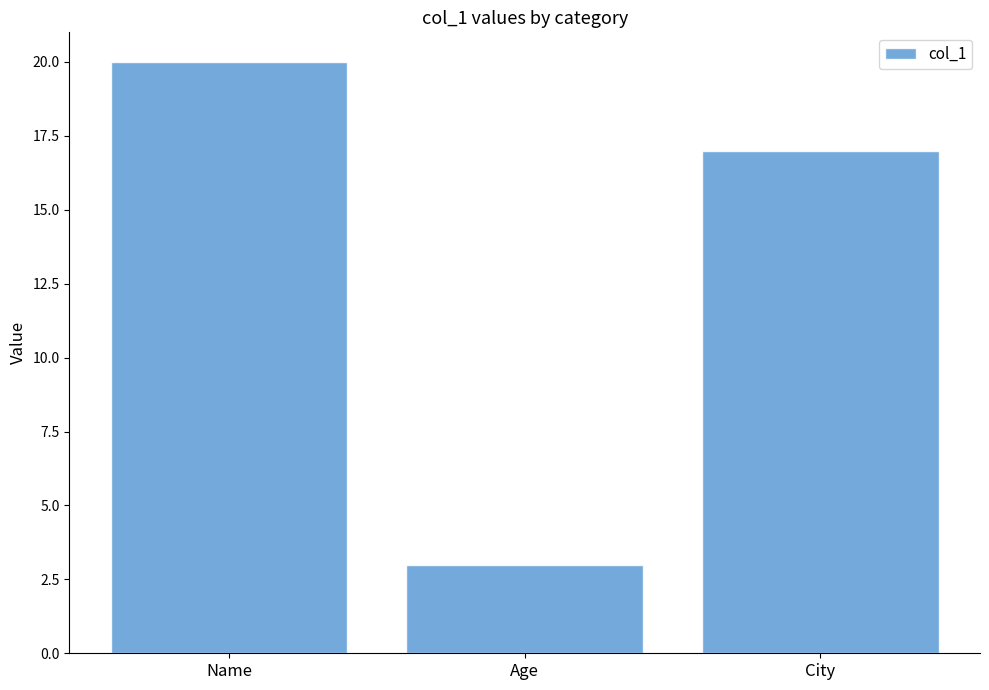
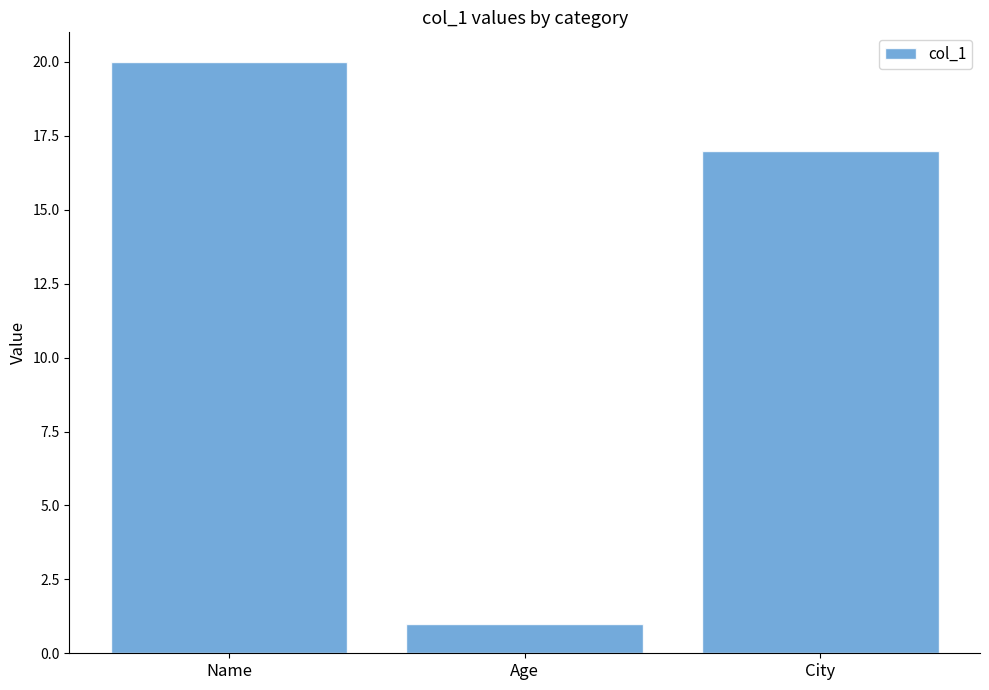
Age: 3 -> 1
